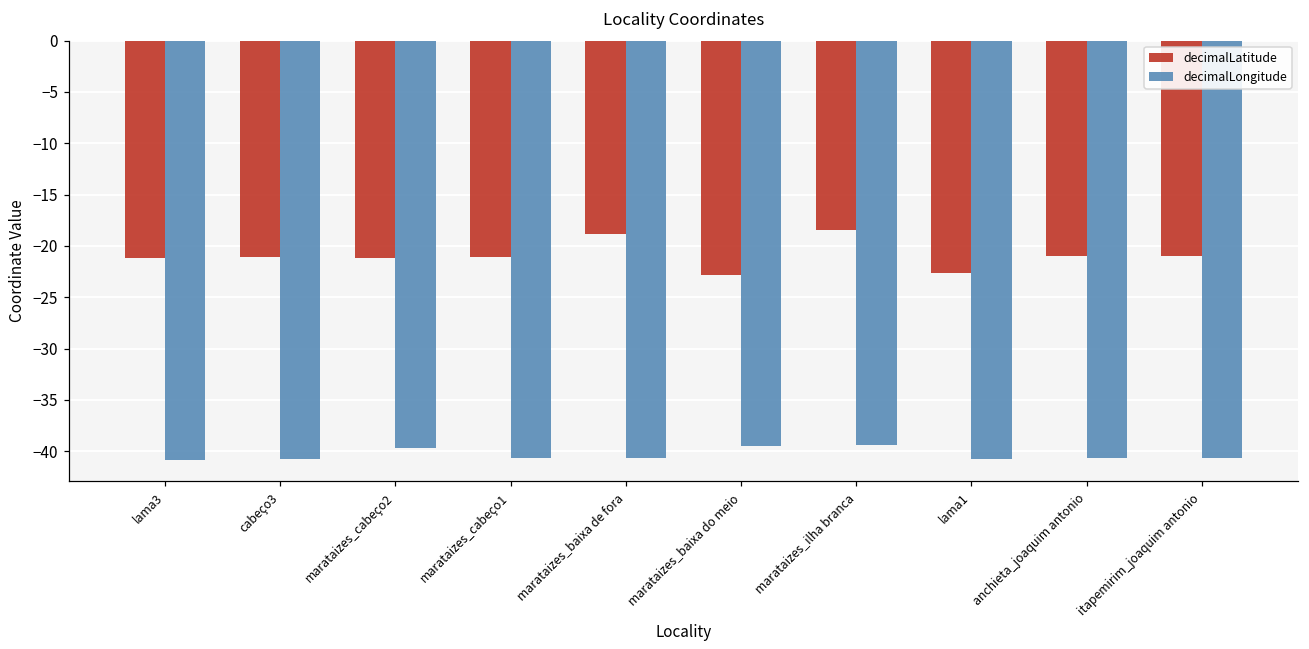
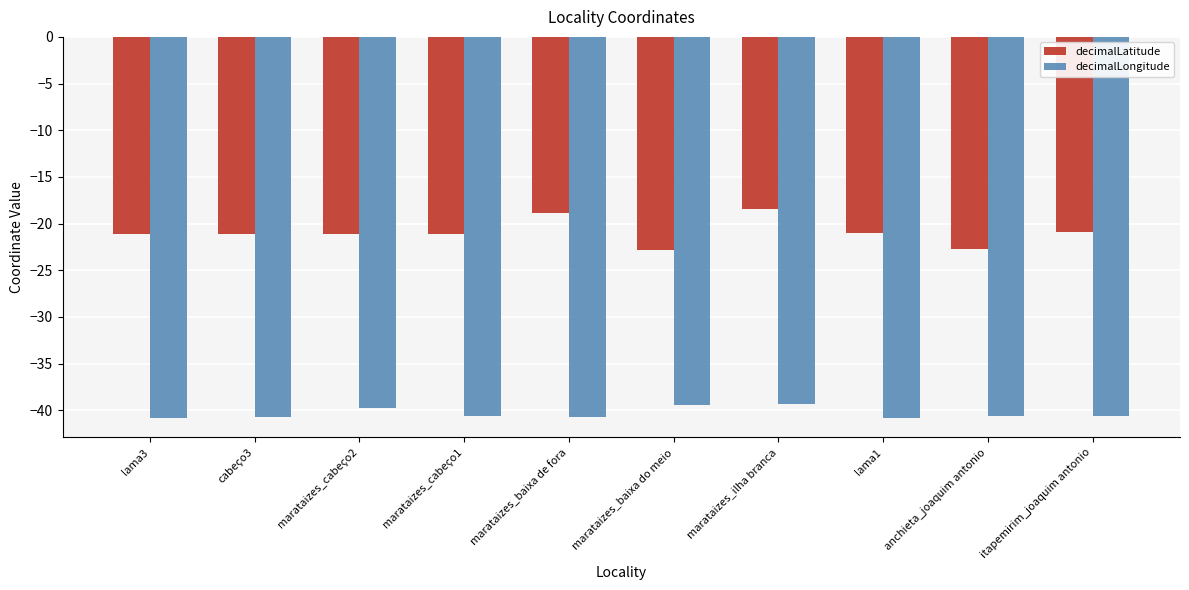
decimalLatitude, lama1: -23 -> -21
decimalLatitude, anchieta_joaquim antonio: -21 -> -23
